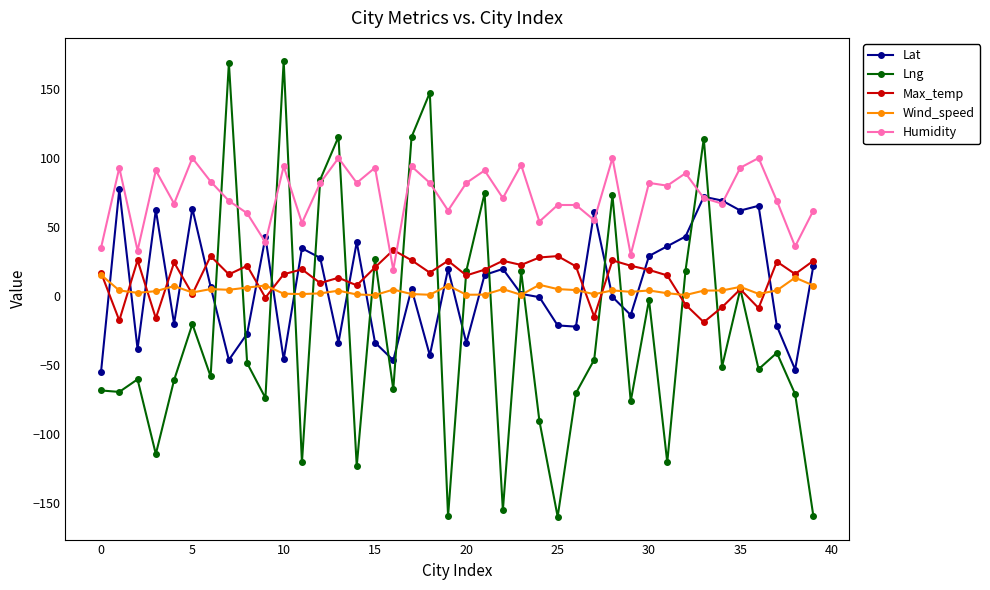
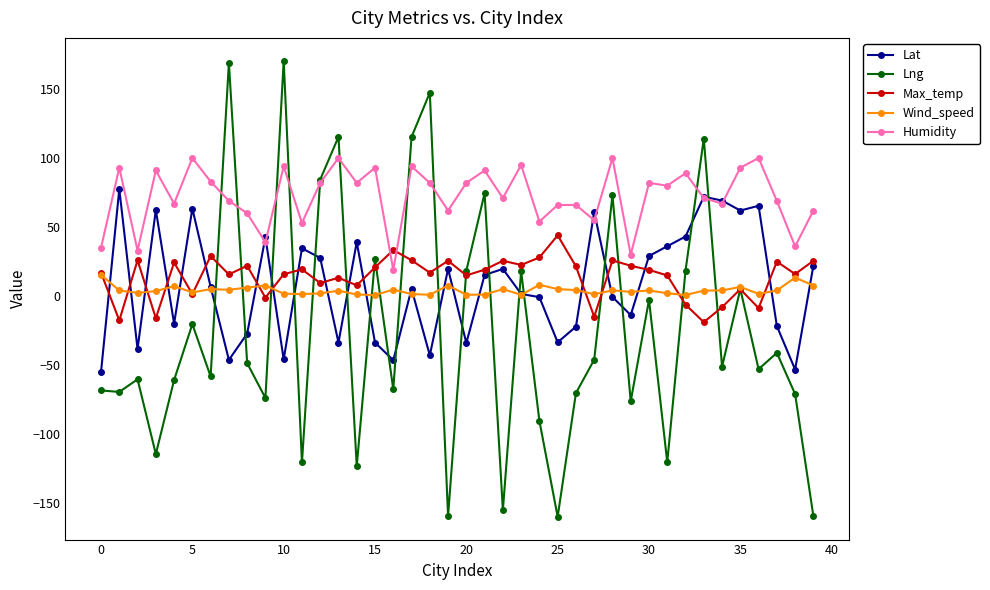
Lat, 25: -21 -> -33
Max_temp, 25: 29 -> 44
